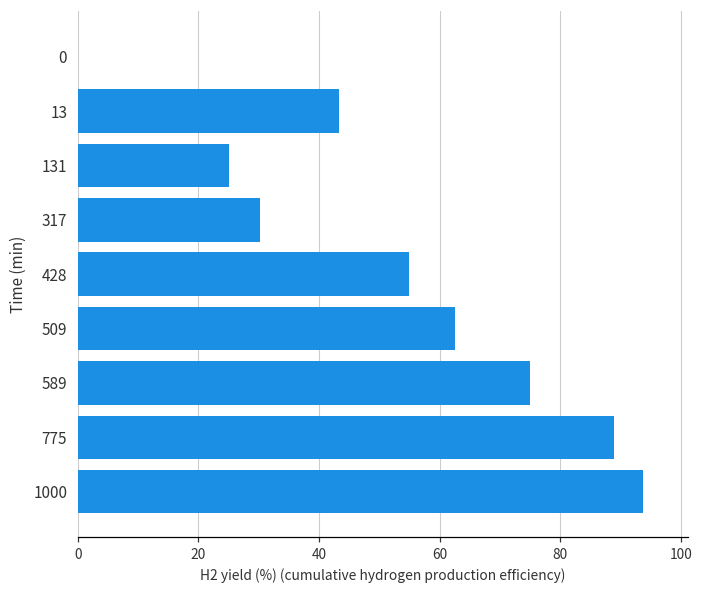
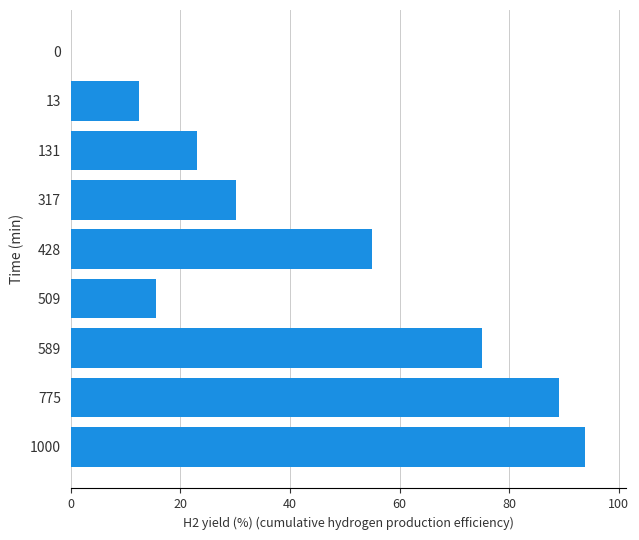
13: 43 -> 13
131: 25 -> 23
509: 63 -> 16
